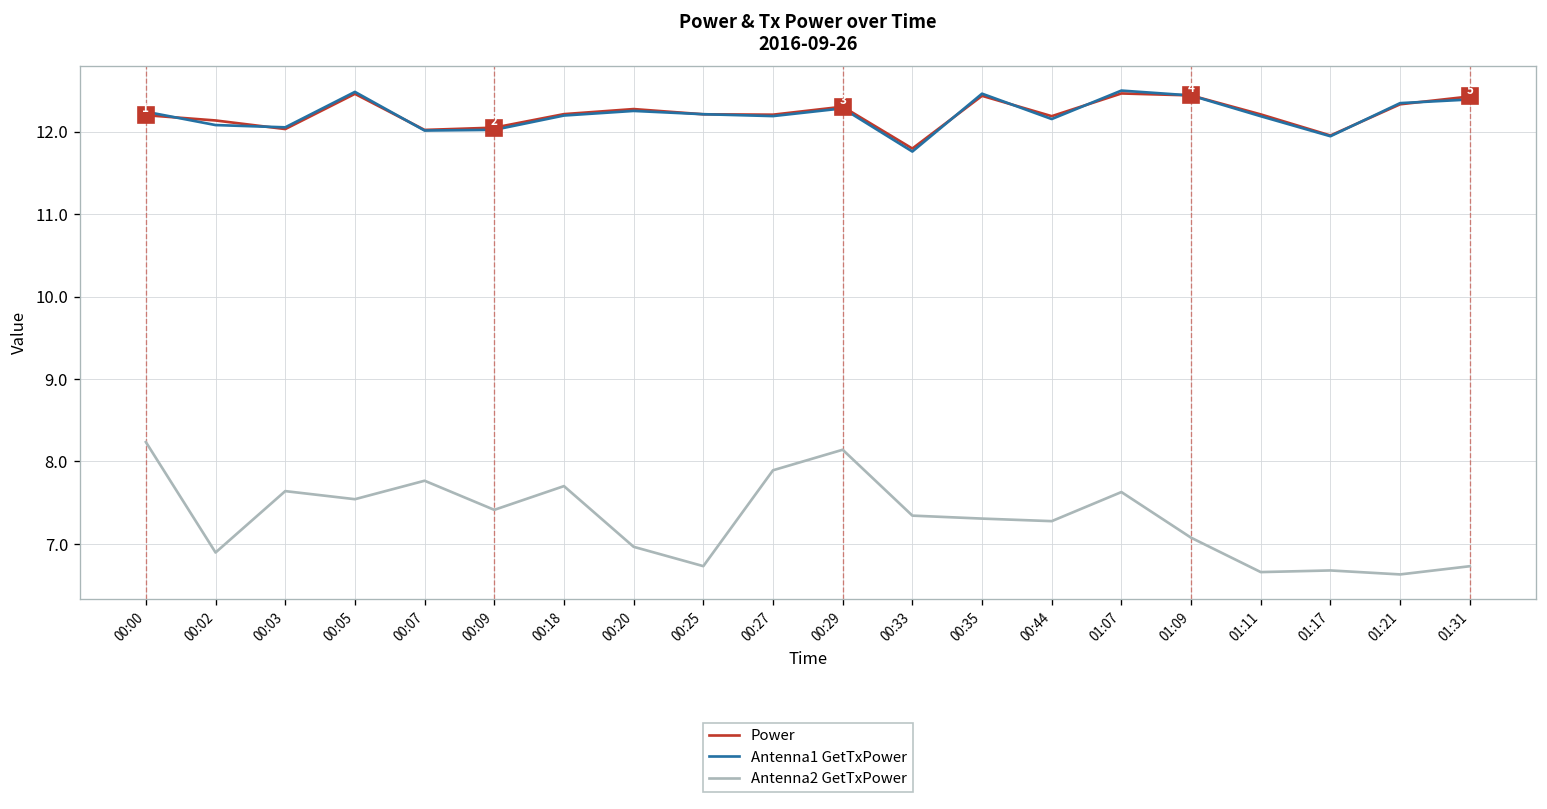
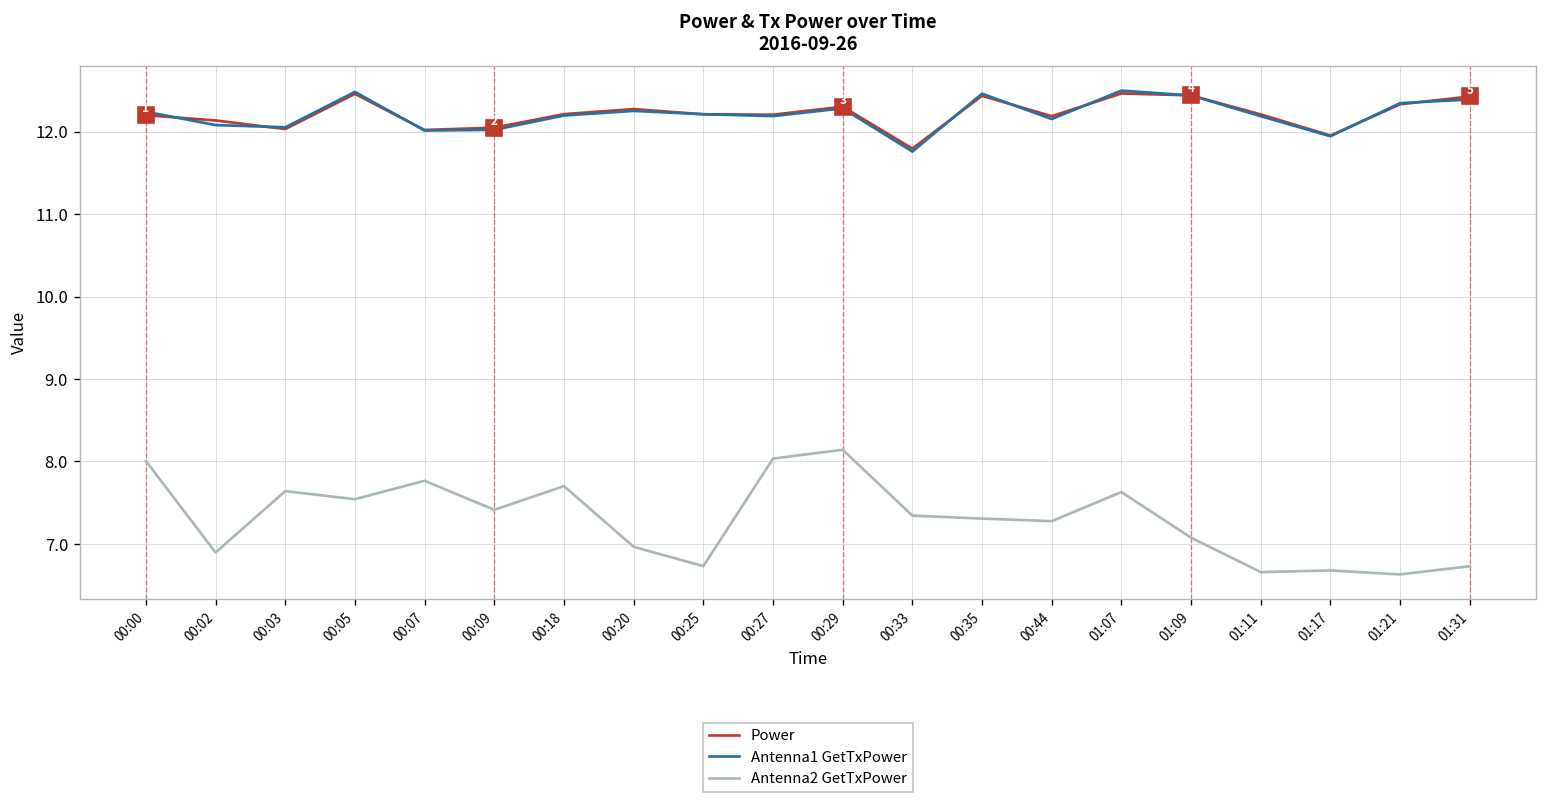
Antenna2 GetTxPower, 00:00: 8.2 -> 8.0
Antenna2 GetTxPower, 00:27: 7.9 -> 8.0
